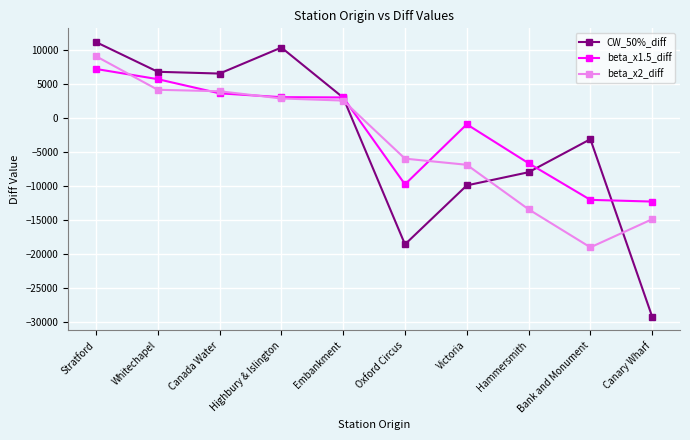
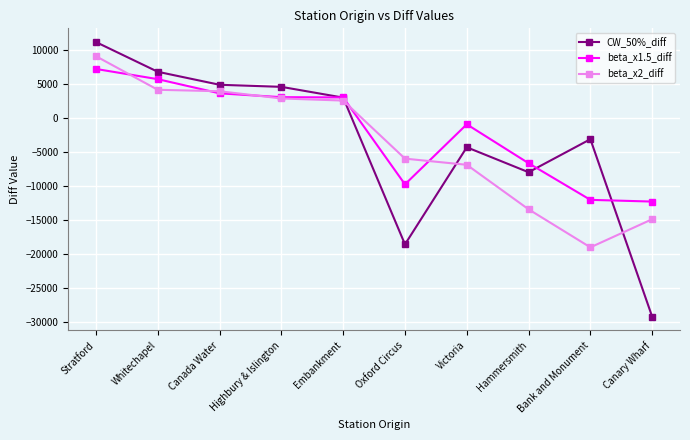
CW_50%_diff, Canada Water: 7000 -> 5000
CW_50%_diff, Highbury & Islington: 10000 -> 5000
CW_50%_diff, Victoria: -10000 -> -4000
